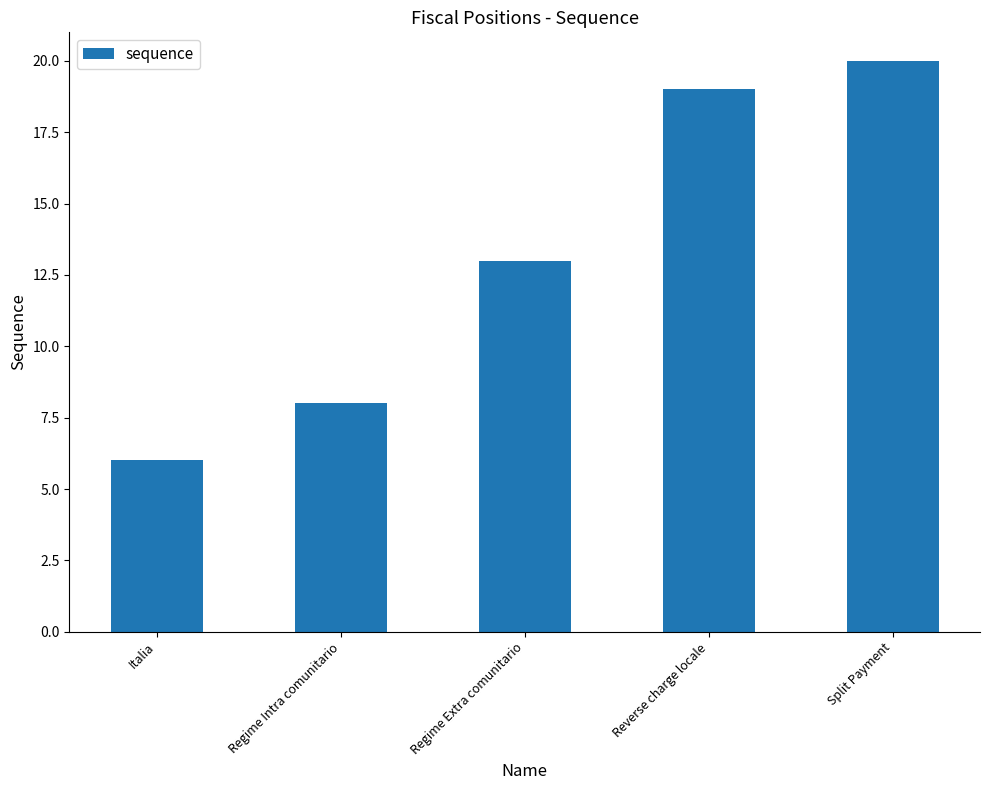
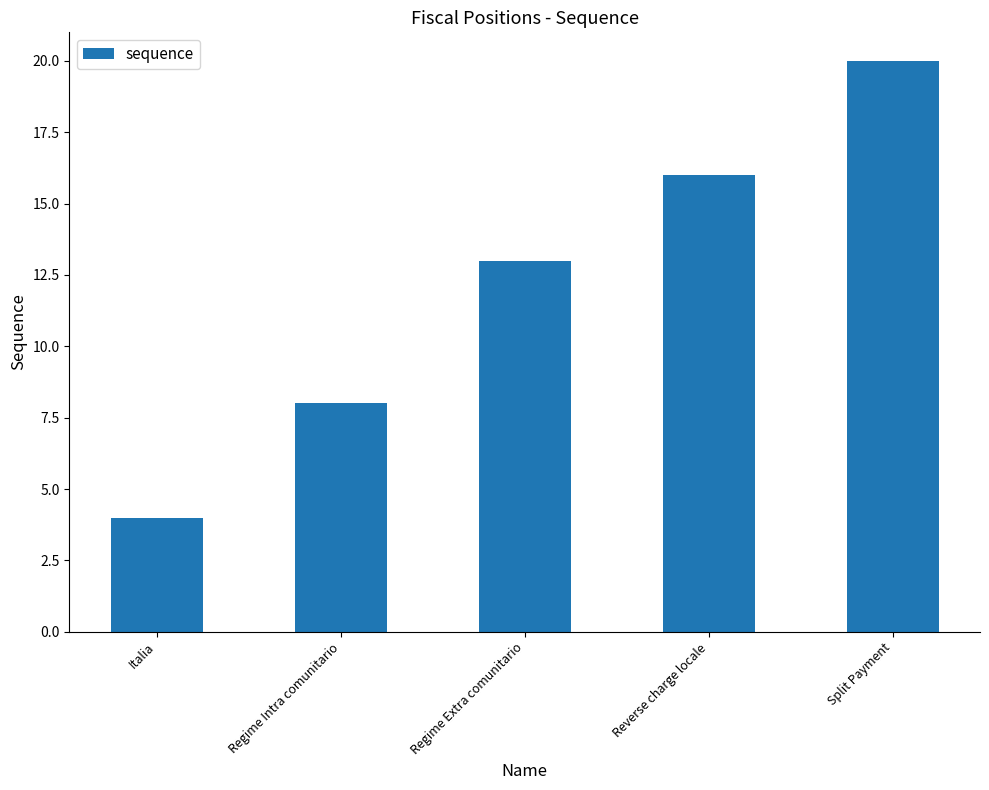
Italia: 6 -> 4
Reverse charge locale: 19 -> 16
